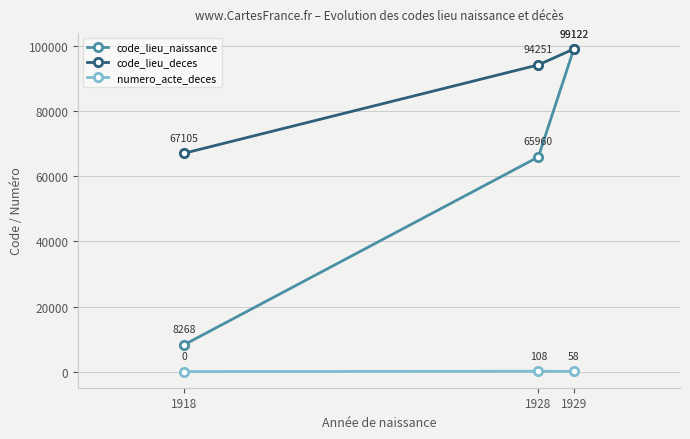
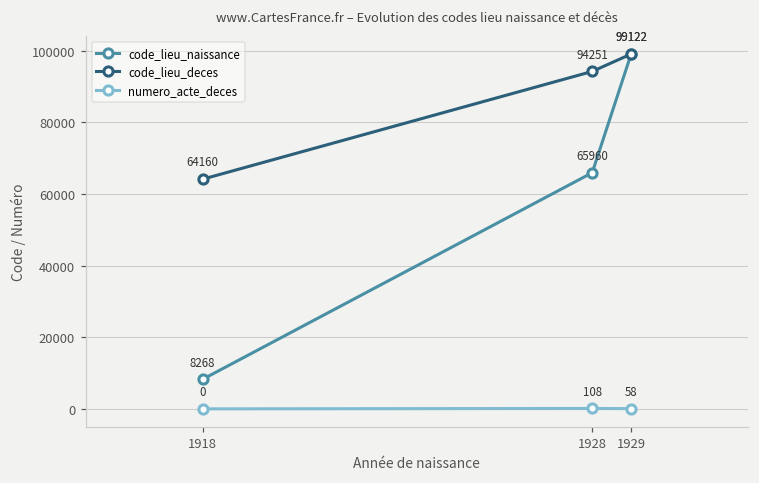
code_lieu_deces, 1918: 67105 -> 64160
